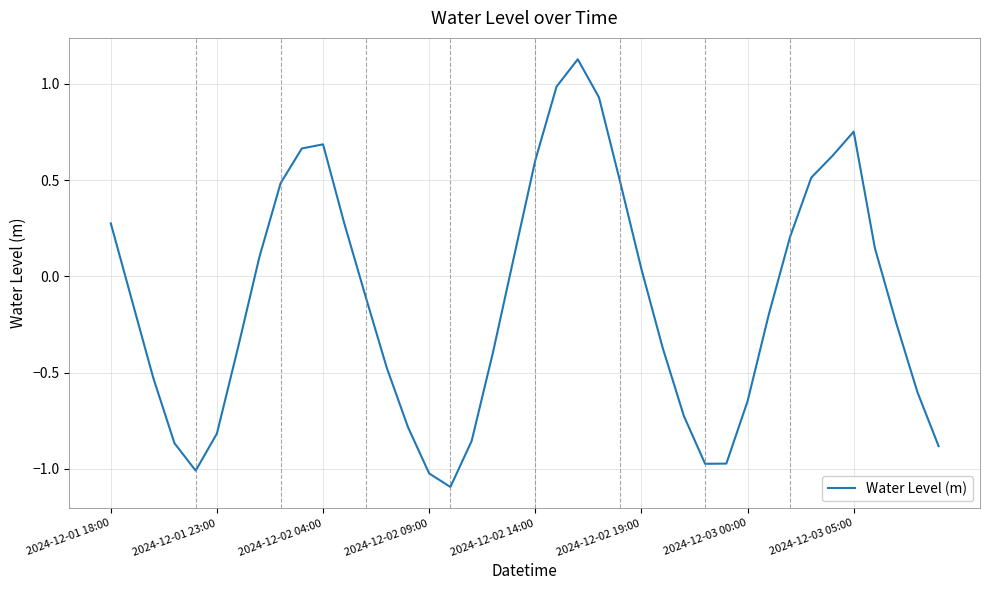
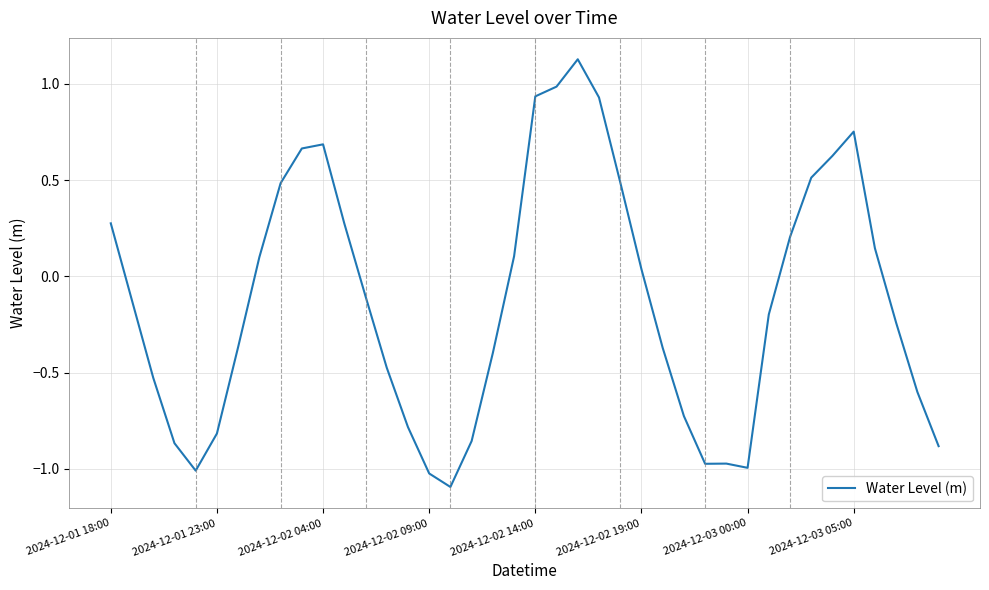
2024-12-02 14:00: 0.60 -> 0.94
2024-12-03 00:00: -0.65 -> -0.99
